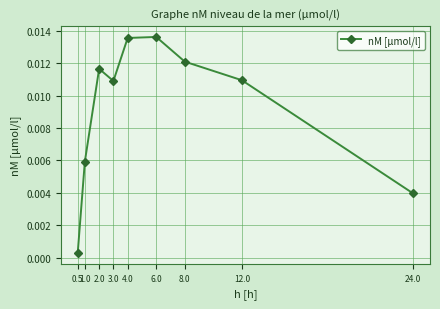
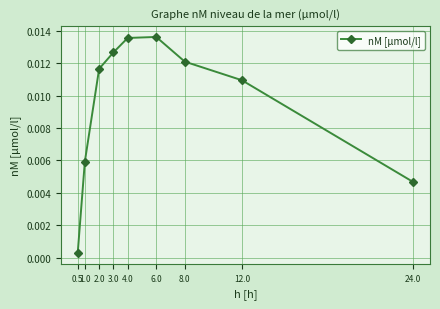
3.0: 0.0109 -> 0.0127
24.0: 0.0040 -> 0.0047
